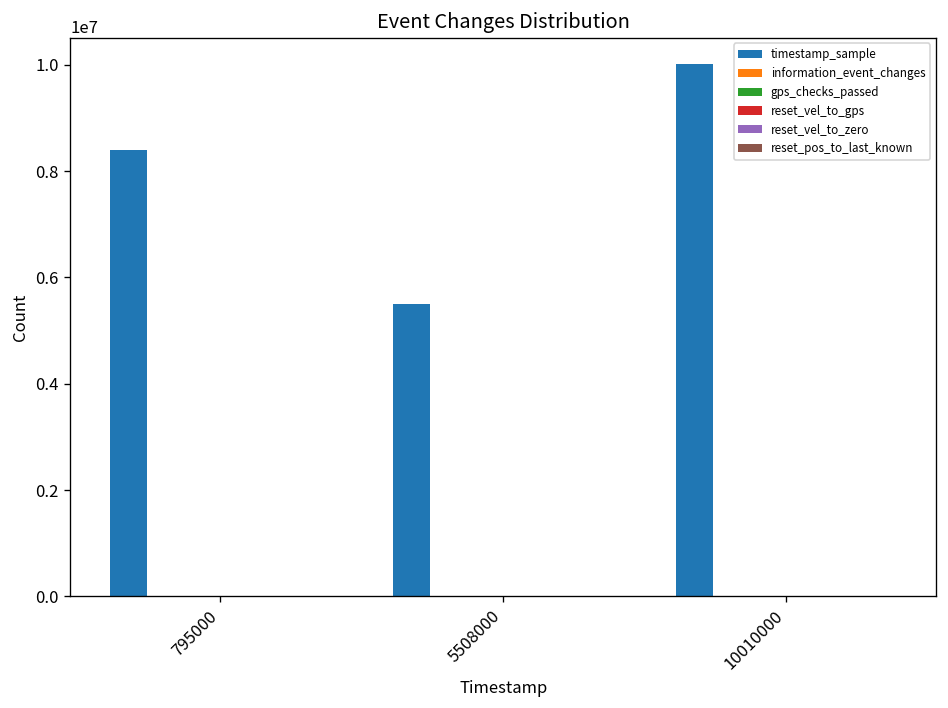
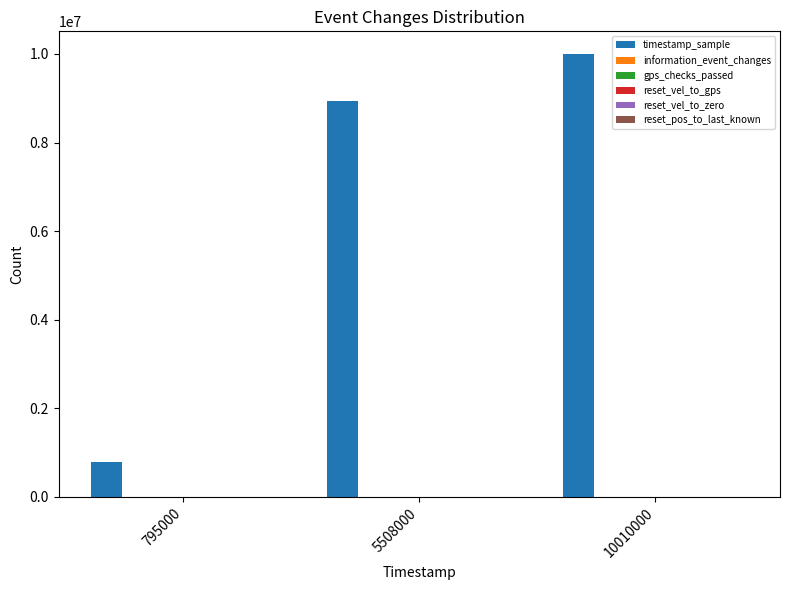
timestamp_sample, 795000: 8400000 -> 800000
timestamp_sample, 5508000: 5500000 -> 8900000
